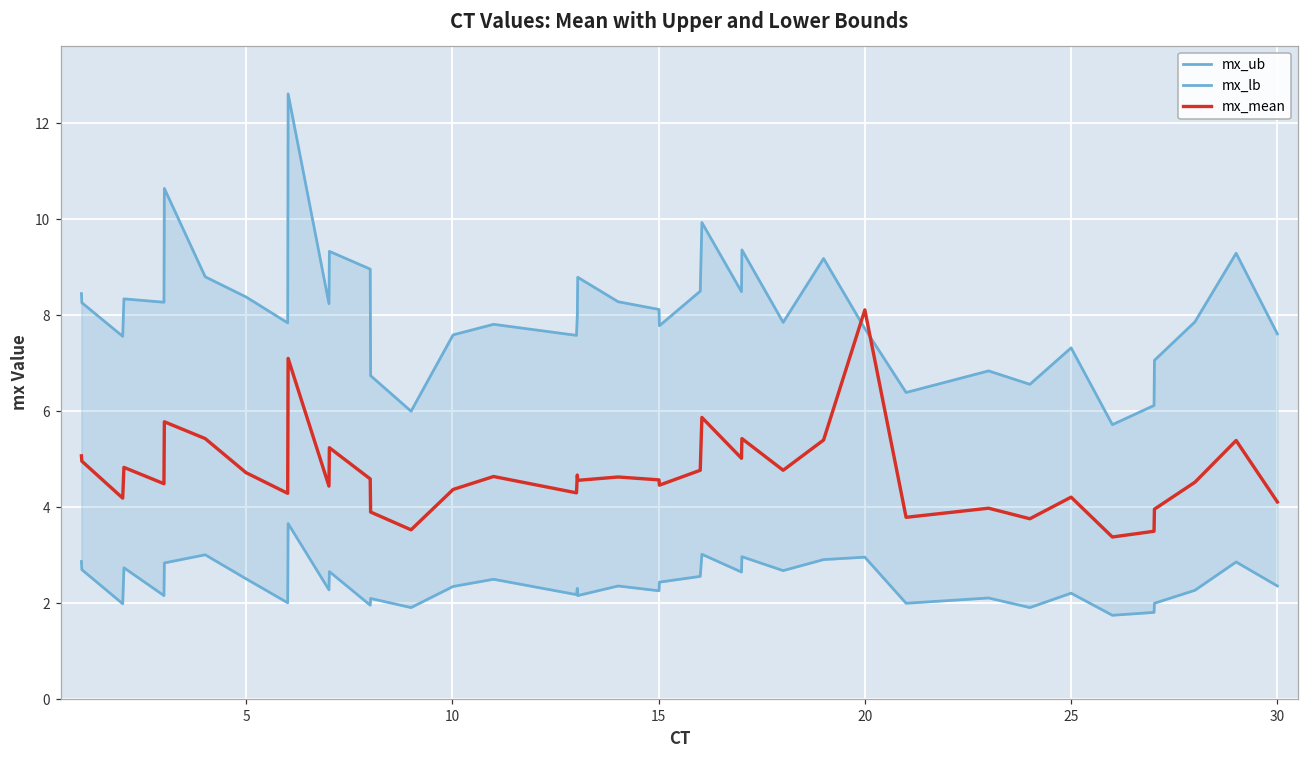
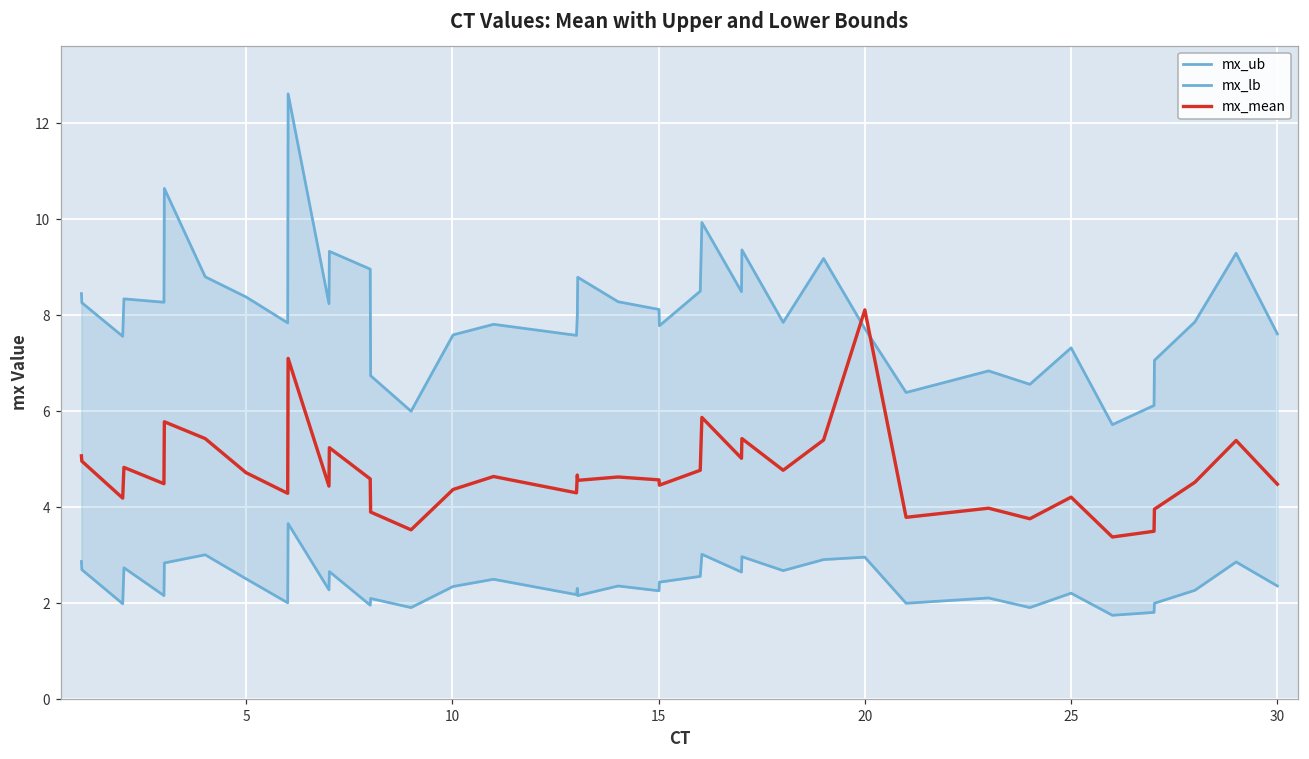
mx_mean, 30: 4.1 -> 4.5
